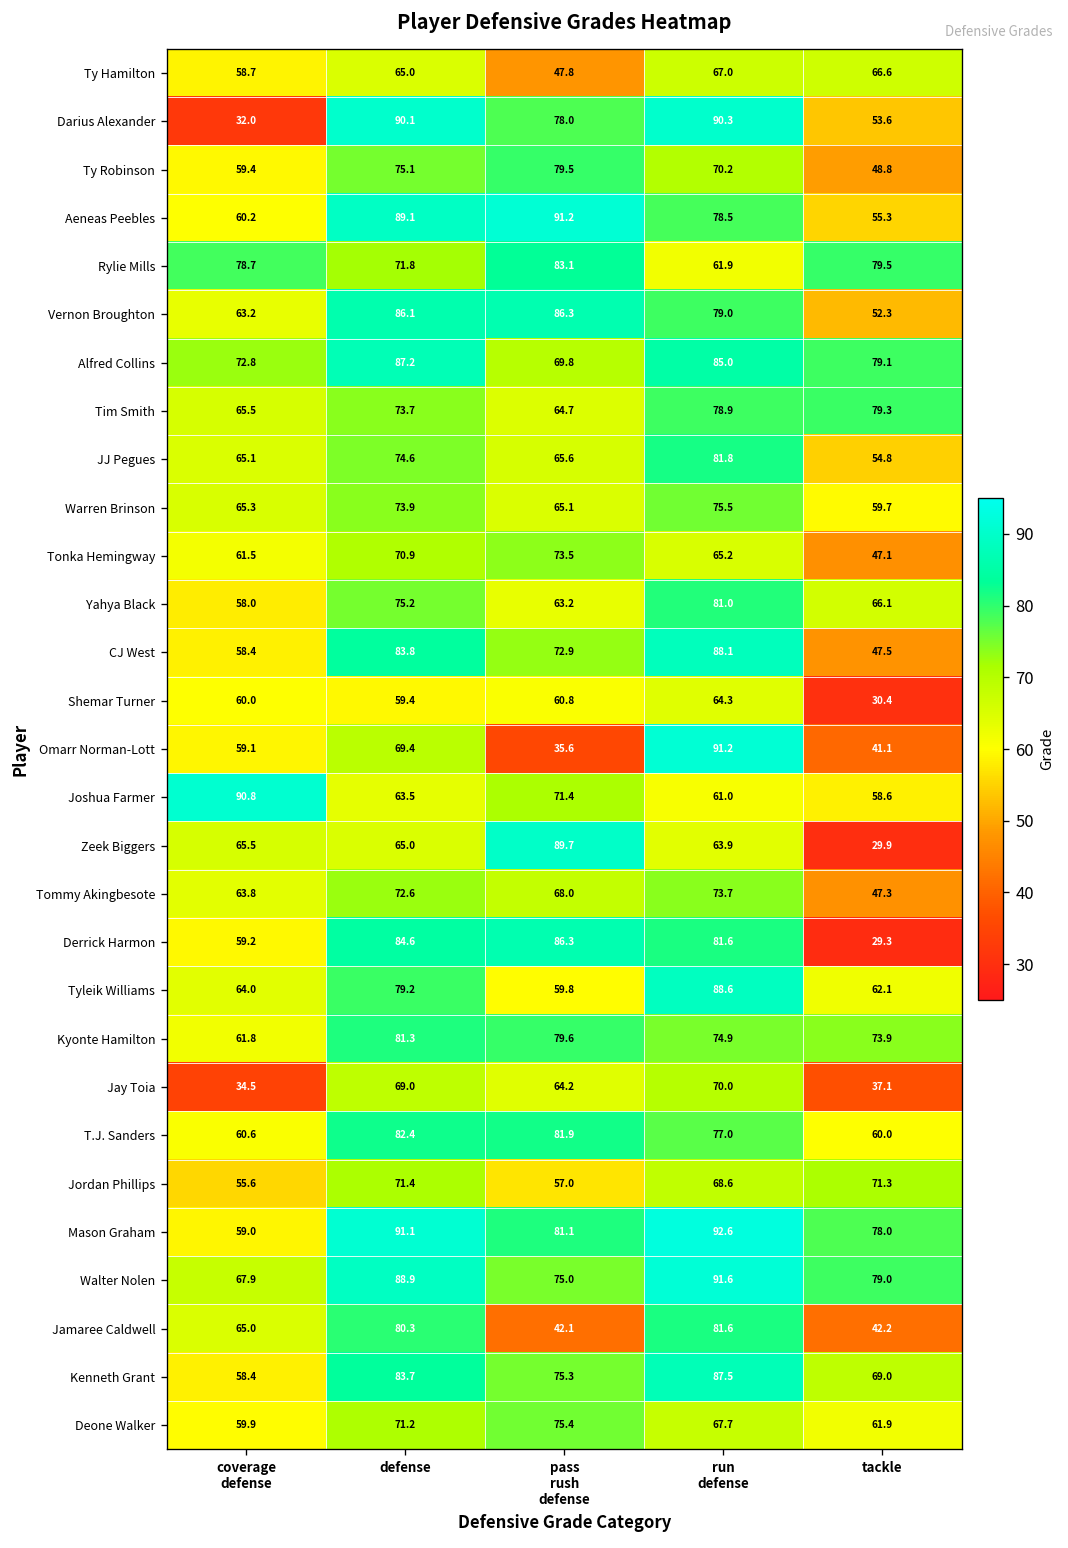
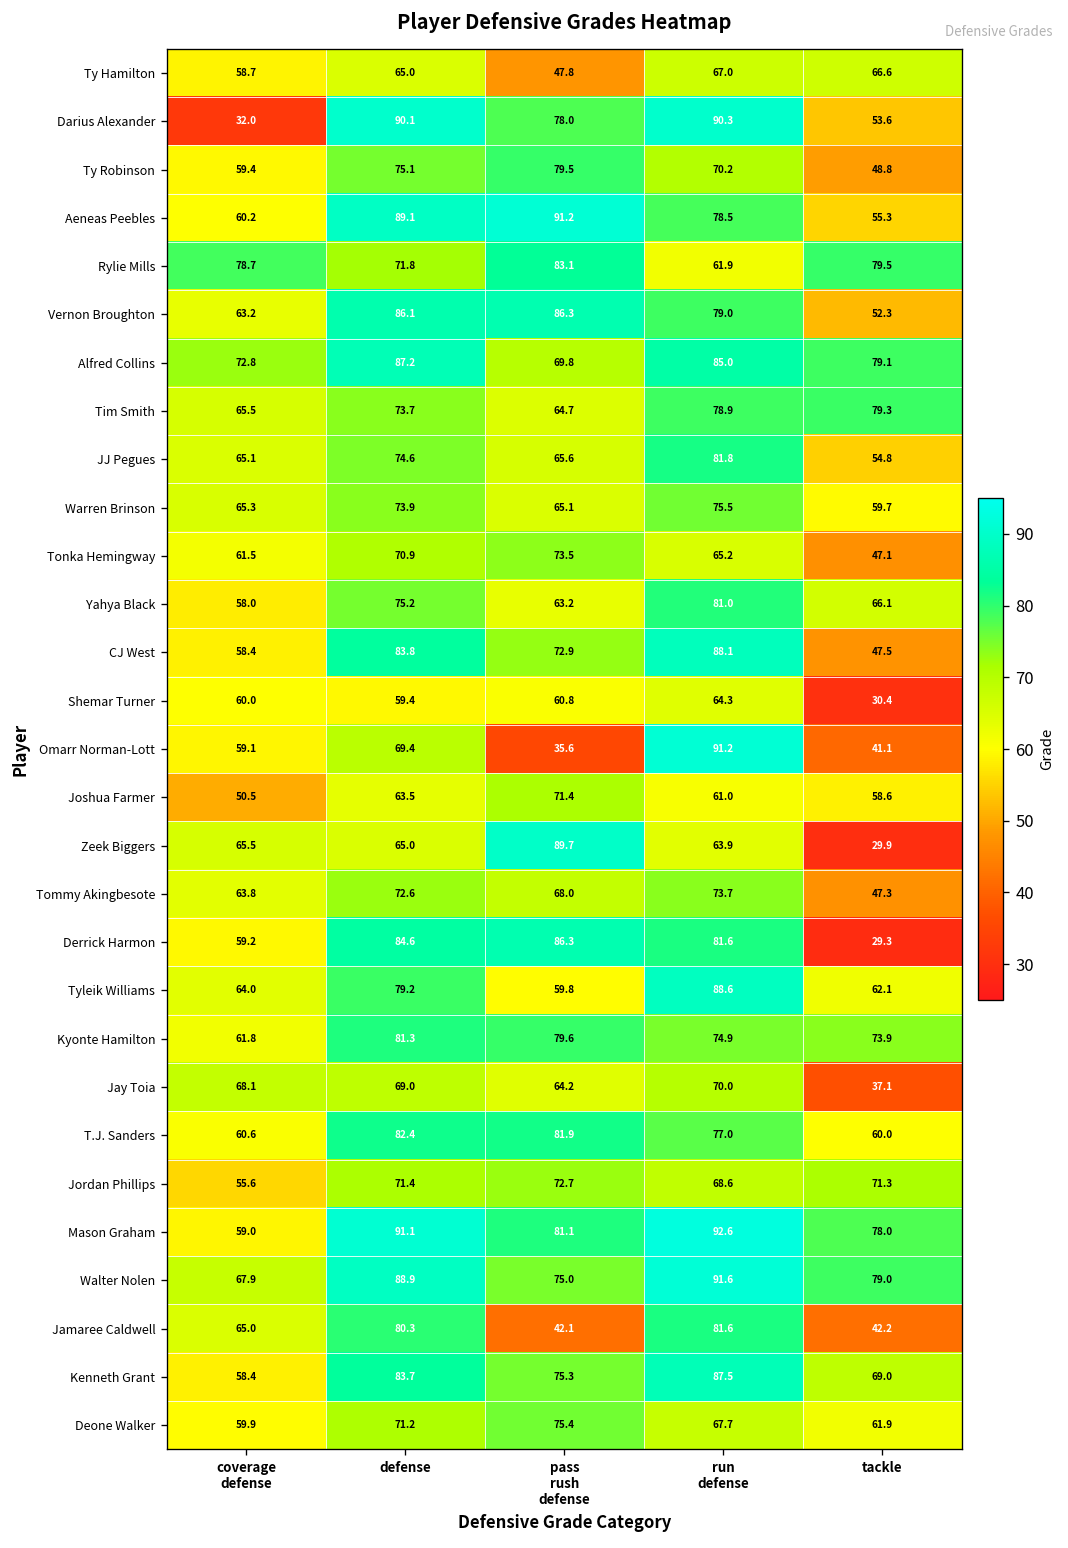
Joshua Farmer, coverage defense: 90.8 -> 50.5
Jay Toia, coverage defense: 34.5 -> 68.1
Jordan Phillips, pass rush defense: 57.0 -> 72.7
